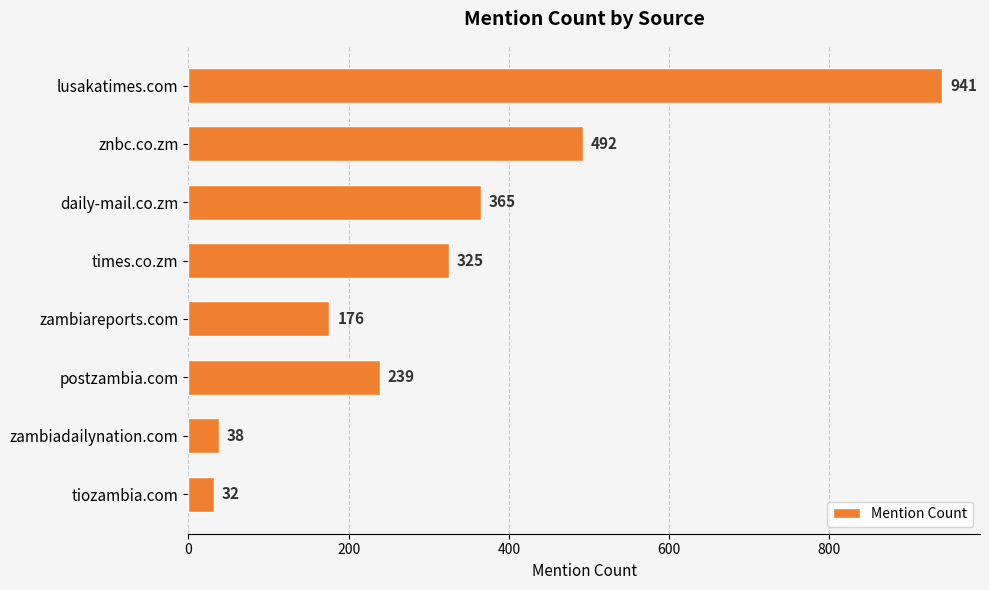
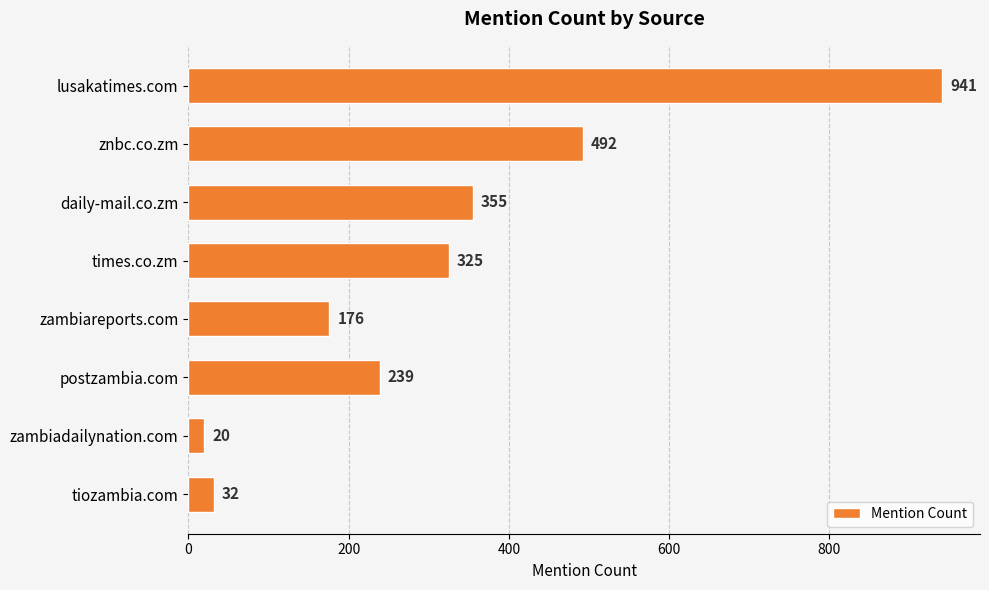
daily-mail.co.zm: 365 -> 355
zambiadailynation.com: 38 -> 20
